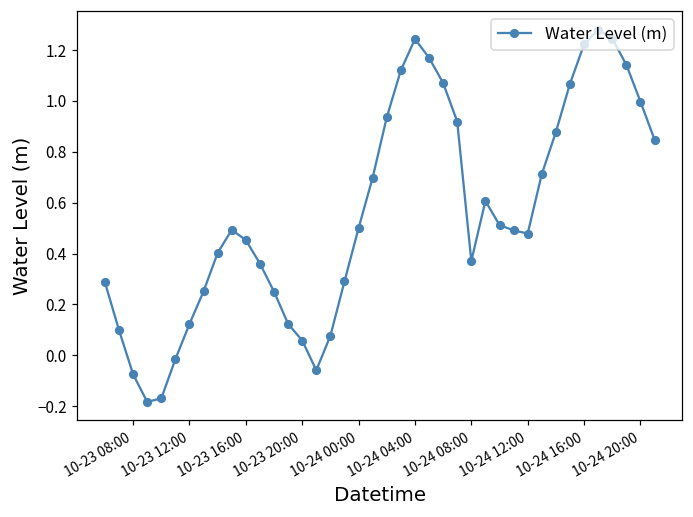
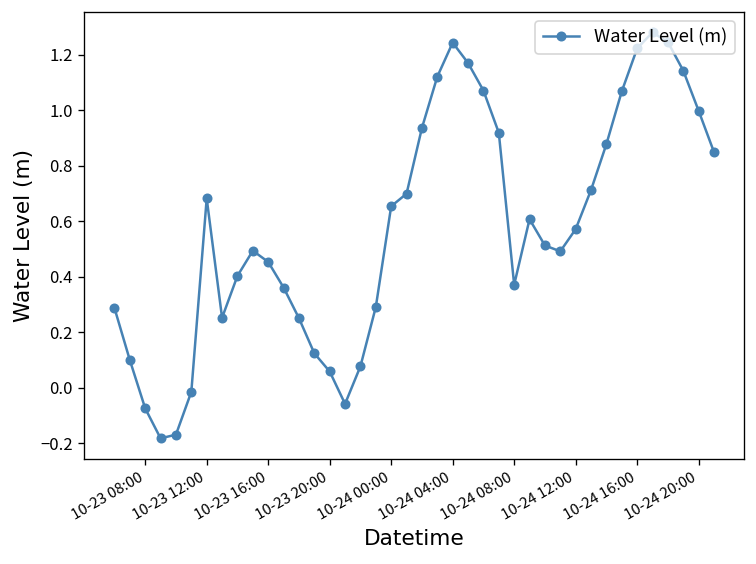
10-23 12:00: 0.12 -> 0.68
10-24 00:00: 0.50 -> 0.65
10-24 12:00: 0.48 -> 0.57
